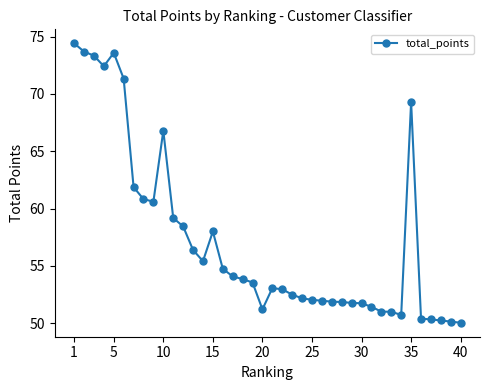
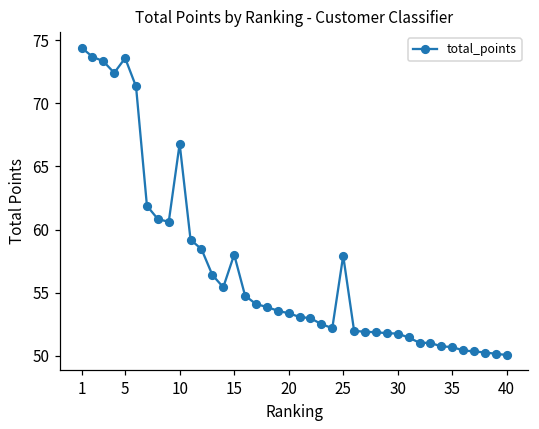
20: 51.2 -> 53.4
25: 52.1 -> 57.9
35: 69.3 -> 50.7
